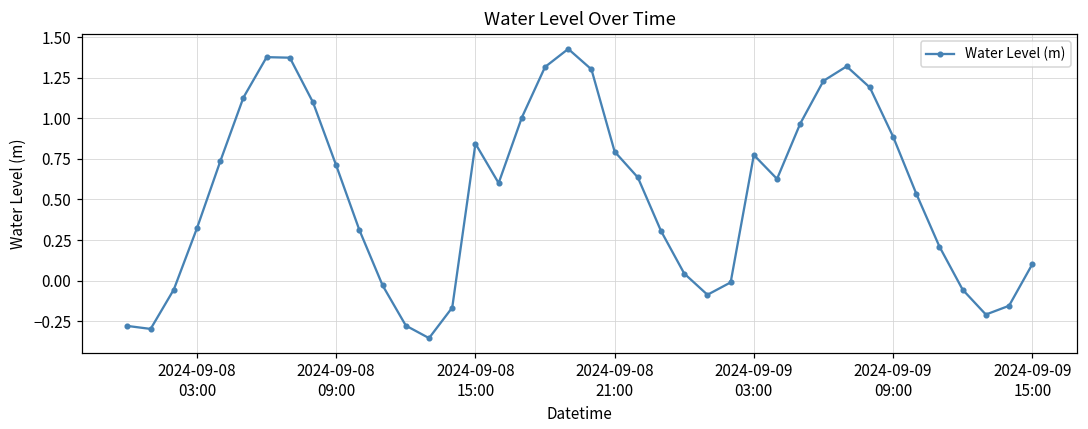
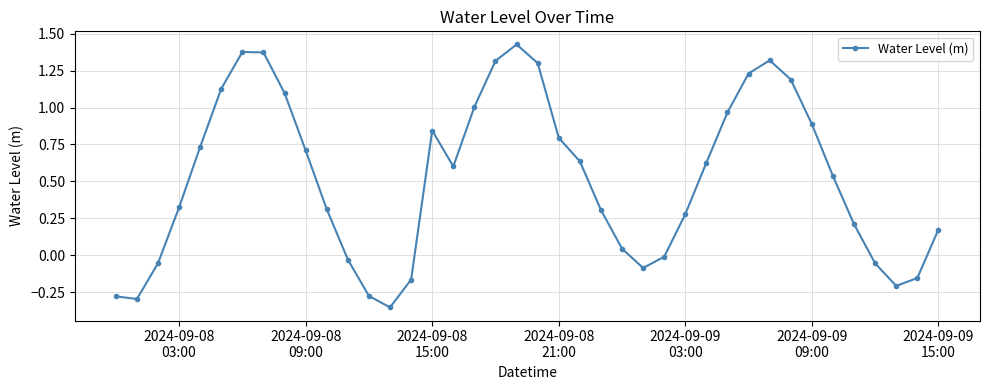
2024-09-09 03:00: 0.77 -> 0.28
2024-09-09 15:00: 0.10 -> 0.17
